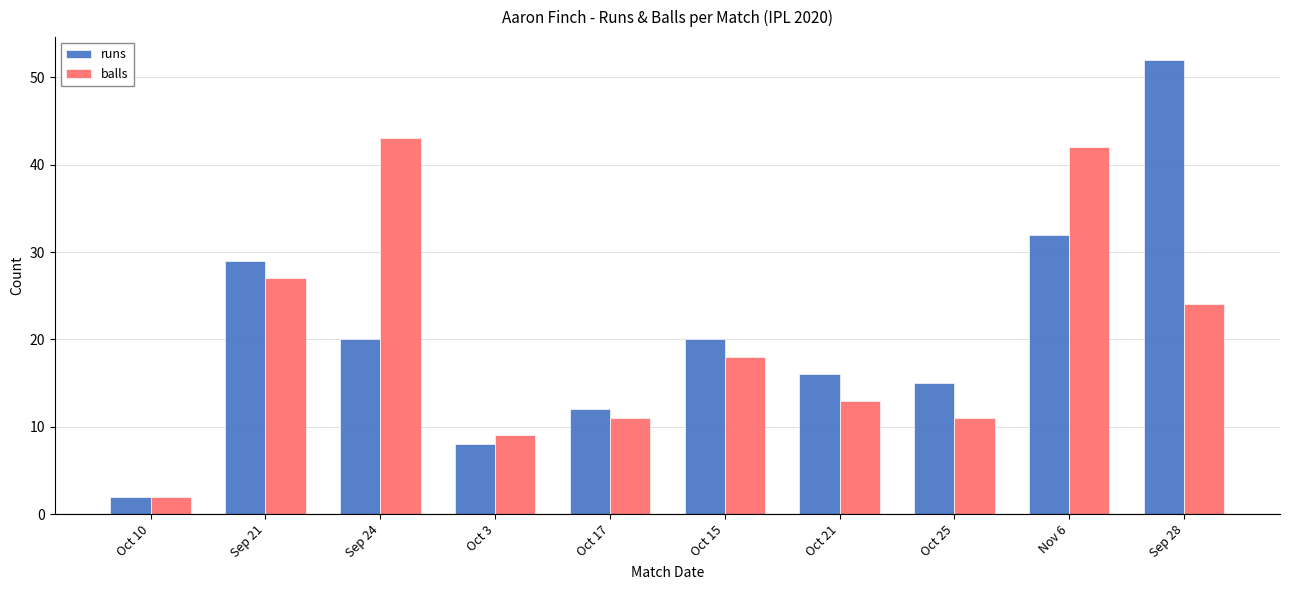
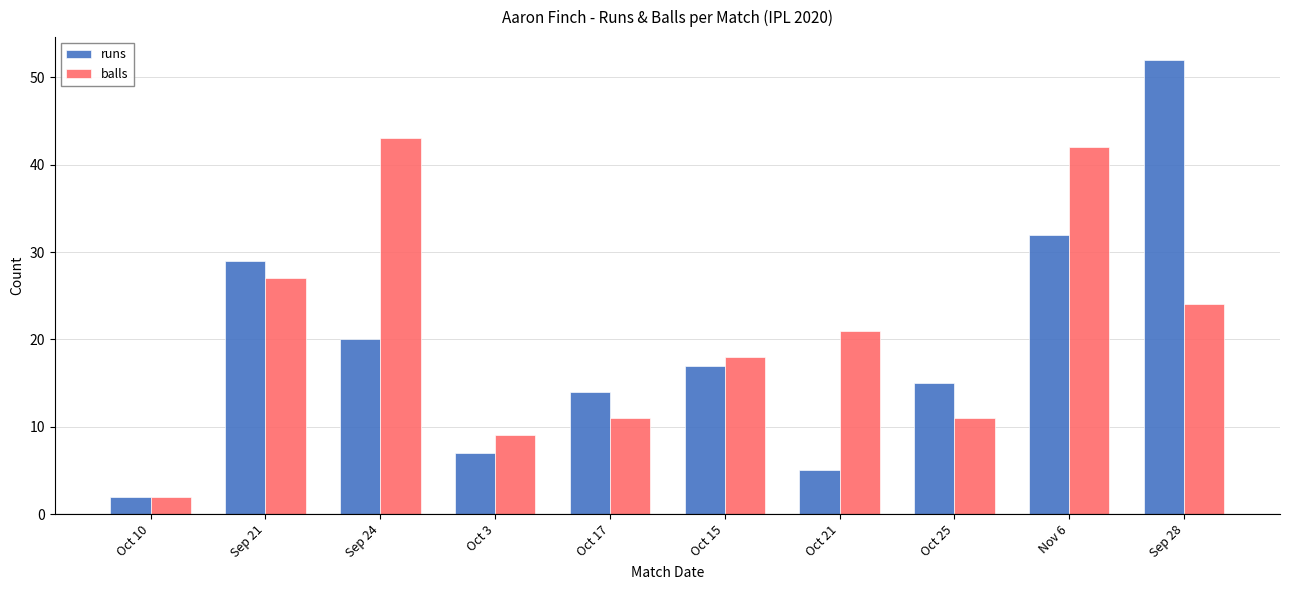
runs, Oct 3: 8 -> 7
runs, Oct 17: 12 -> 14
runs, Oct 15: 20 -> 17
runs, Oct 21: 16 -> 5
balls, Oct 21: 13 -> 21
